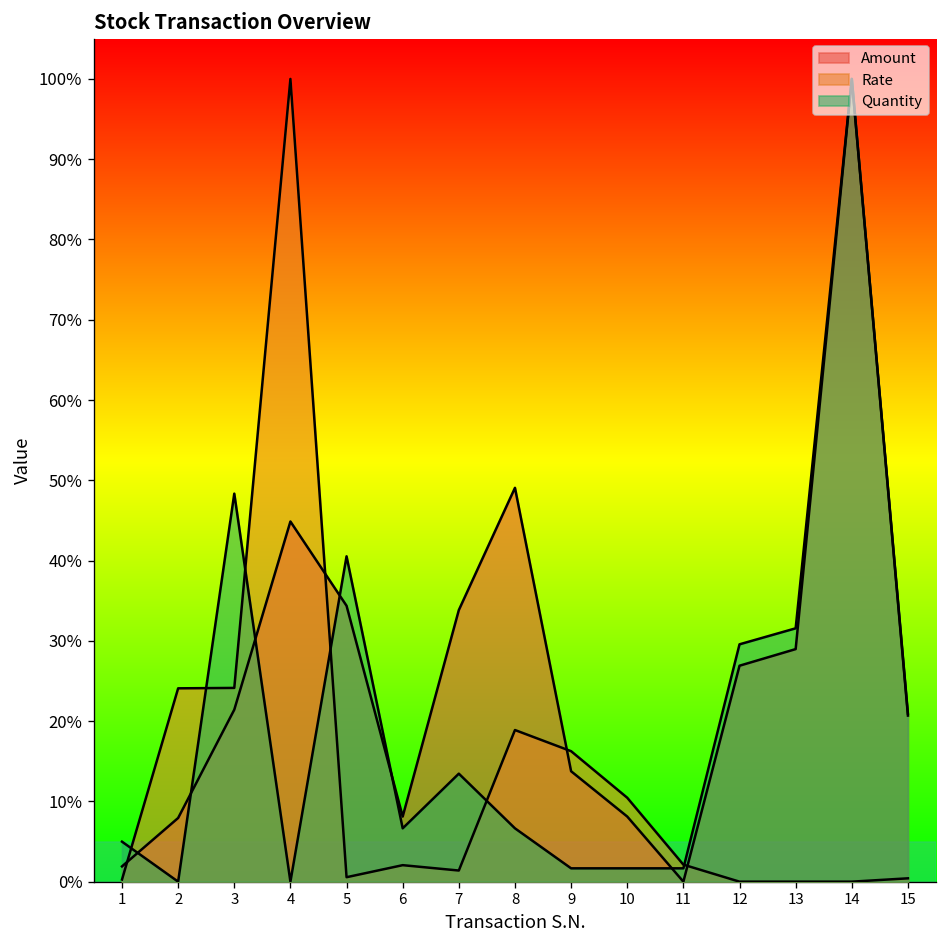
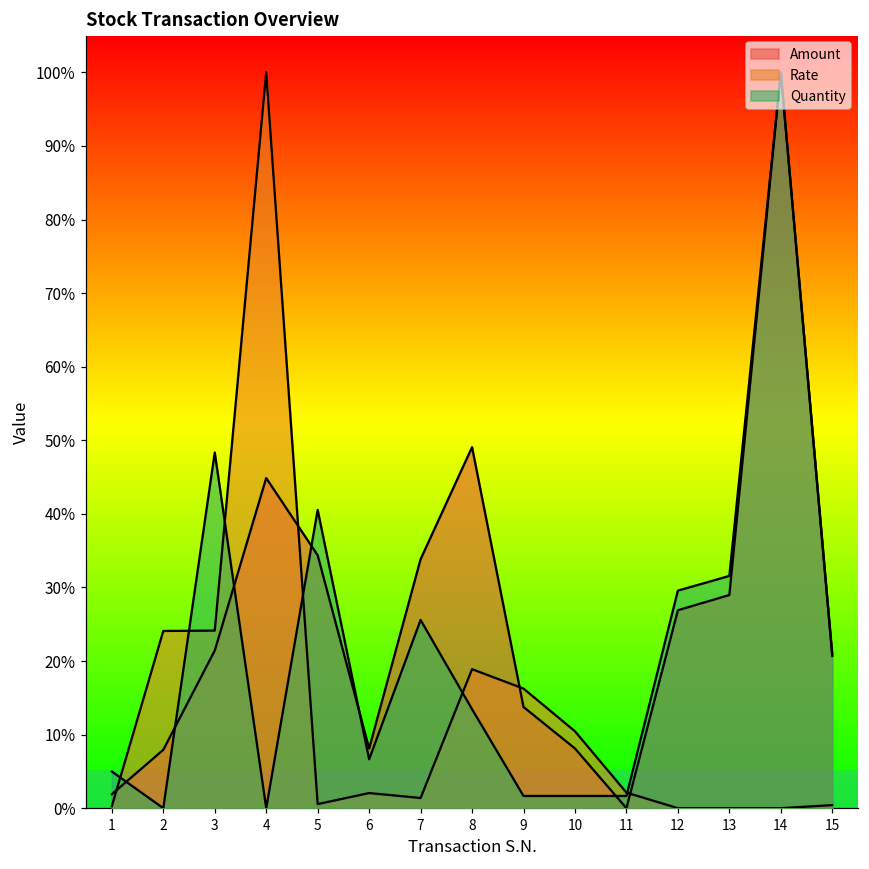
Quantity, 7: 13% -> 26%
Quantity, 8: 7% -> 13%
